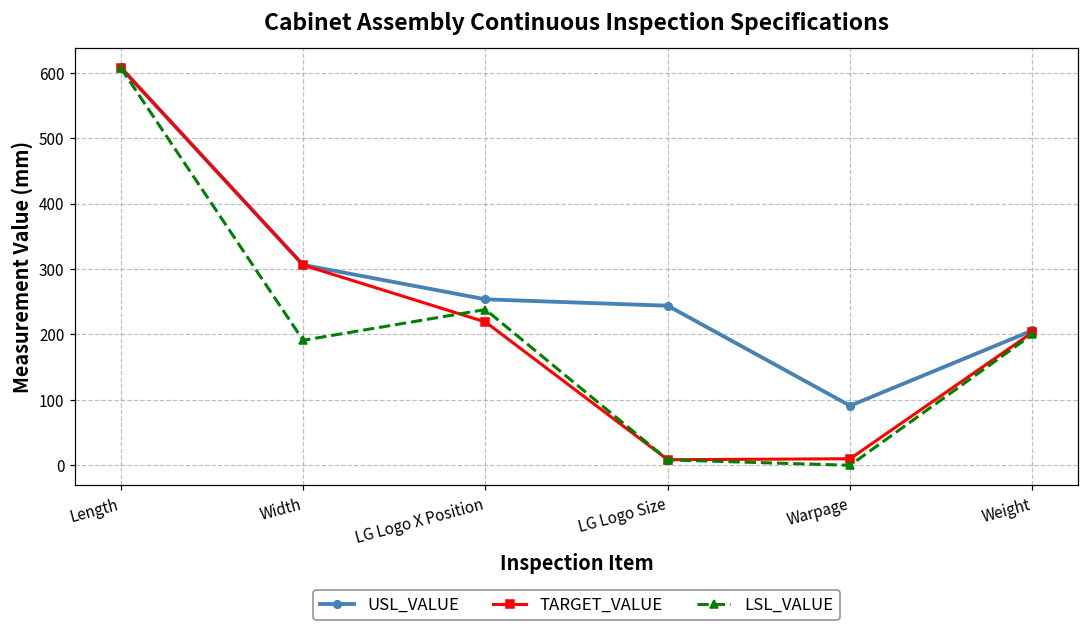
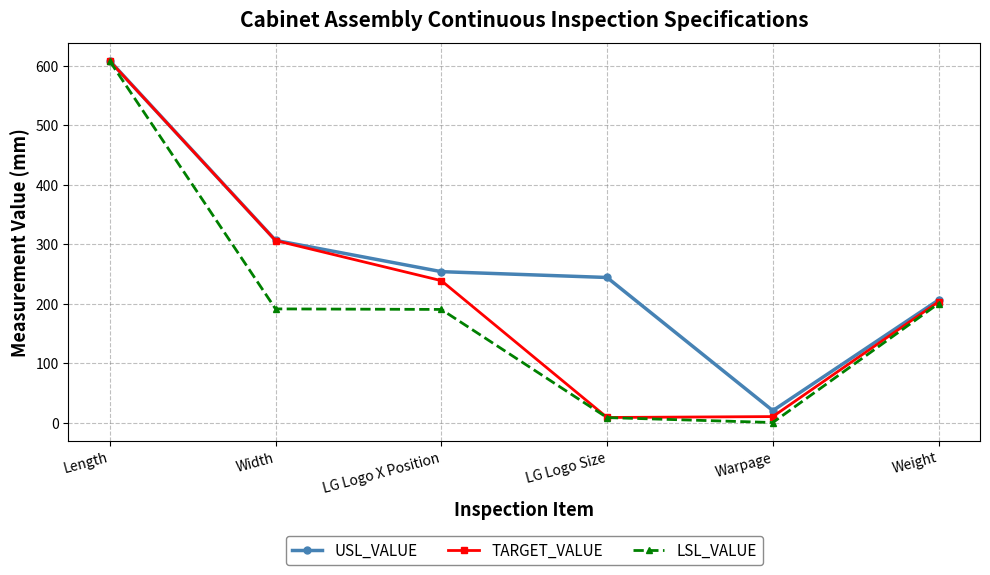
TARGET_VALUE, LG Logo X Position: 220 -> 240
LSL_VALUE, LG Logo X Position: 240 -> 190
USL_VALUE, Warpage: 90 -> 20
